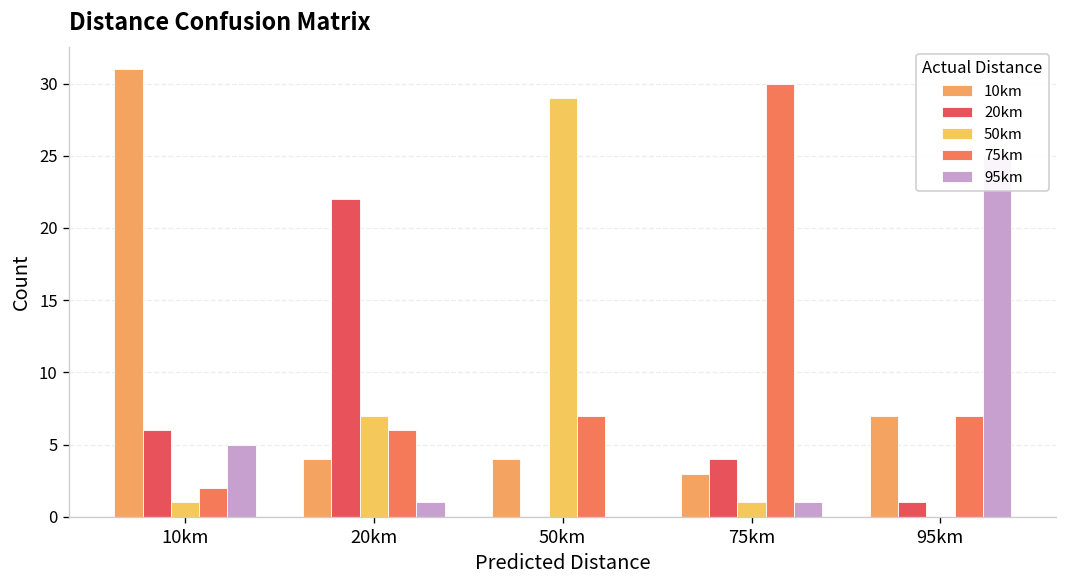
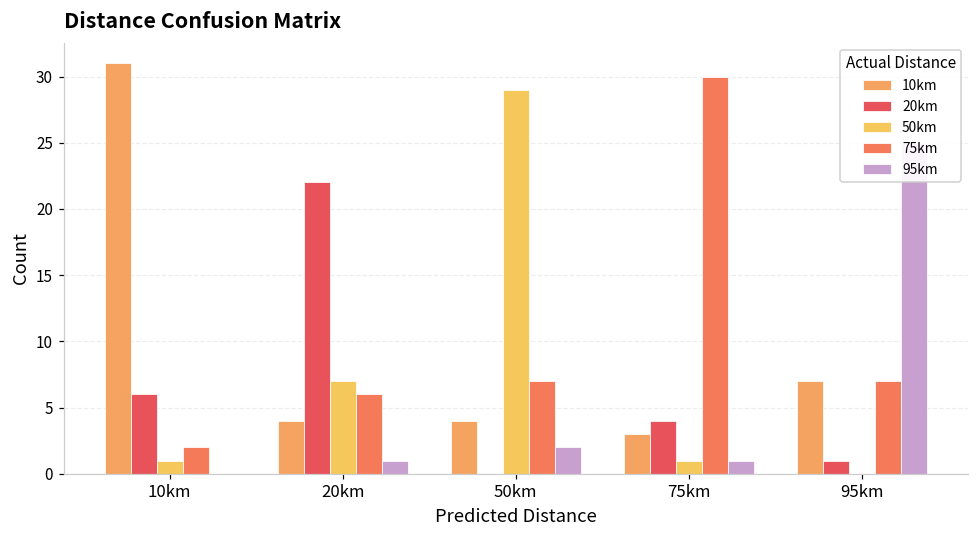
95km, 10km: 5 -> 0
95km, 50km: 0 -> 2
